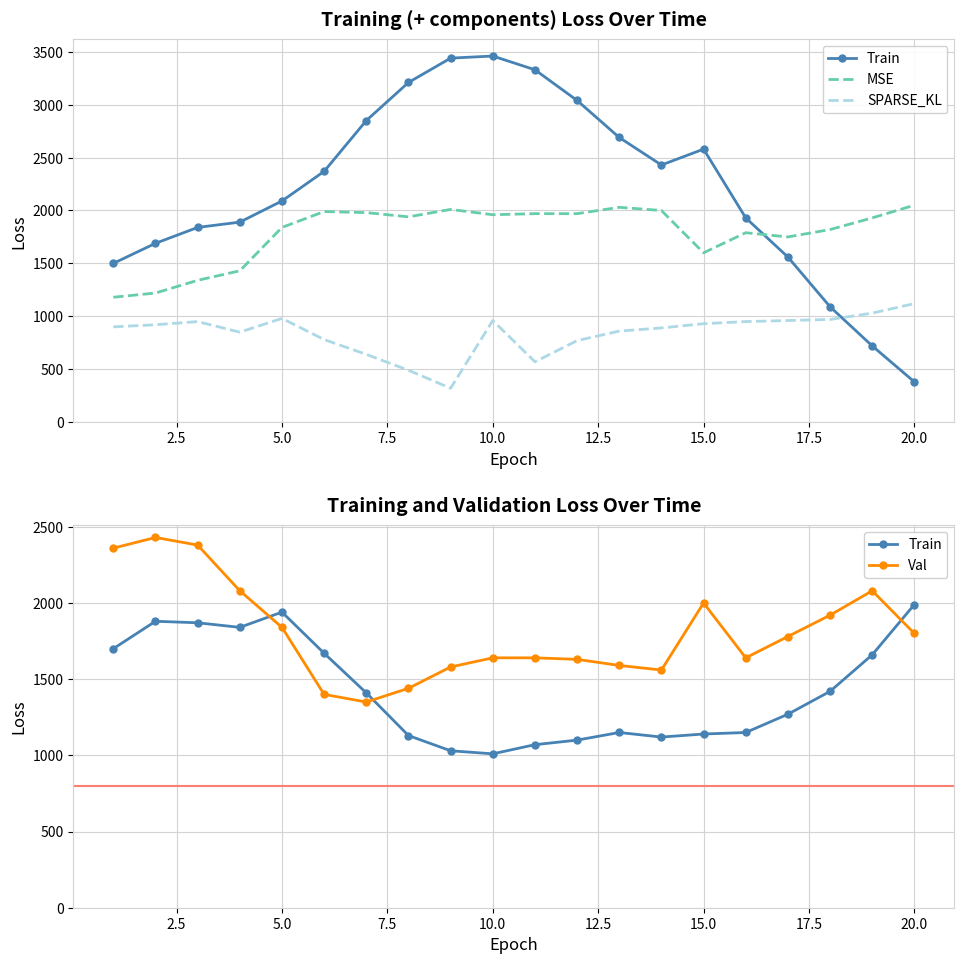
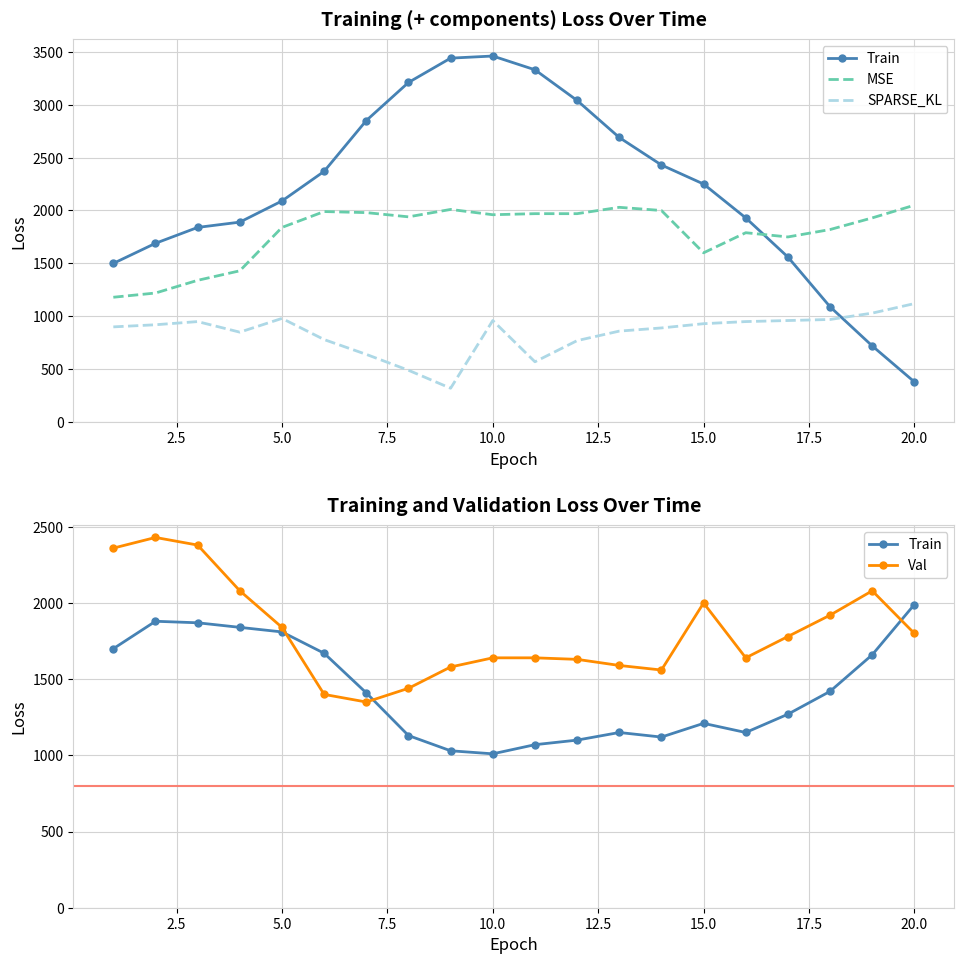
Training (+ components) Loss Over Time, Train, 15.0: 2580 -> 2250
Training and Validation Loss Over Time, Train, 5.0: 1940 -> 1810
Training and Validation Loss Over Time, Train, 15.0: 1140 -> 1210
